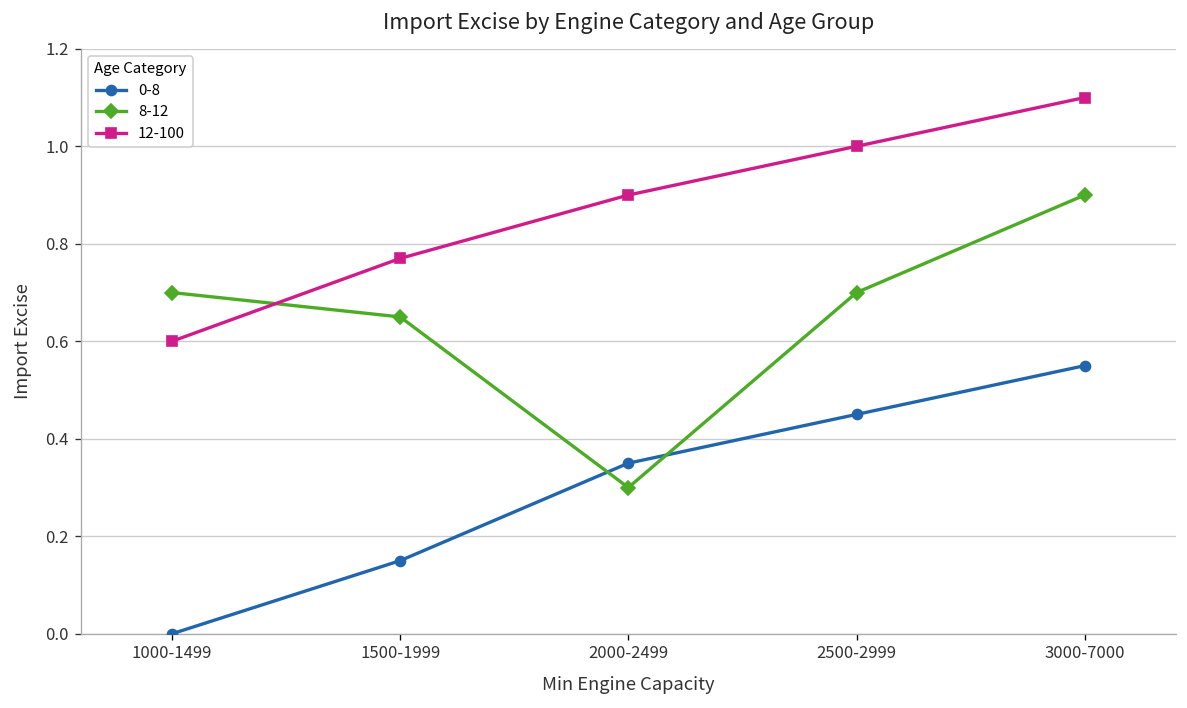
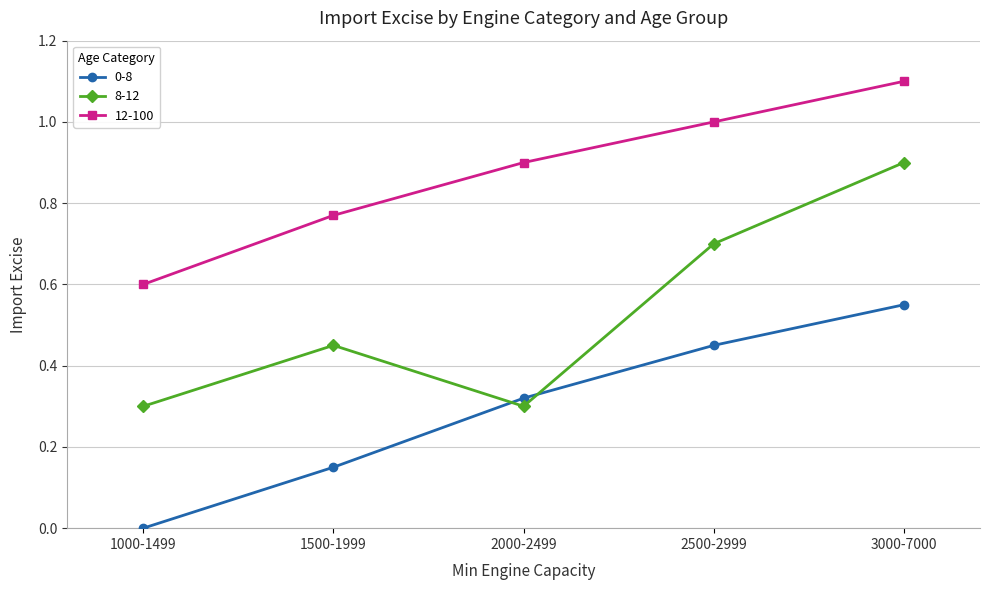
8-12, 1000-1499: 0.7 -> 0.3
8-12, 1500-1999: 0.65 -> 0.45
0-8, 2000-2499: 0.35 -> 0.32
